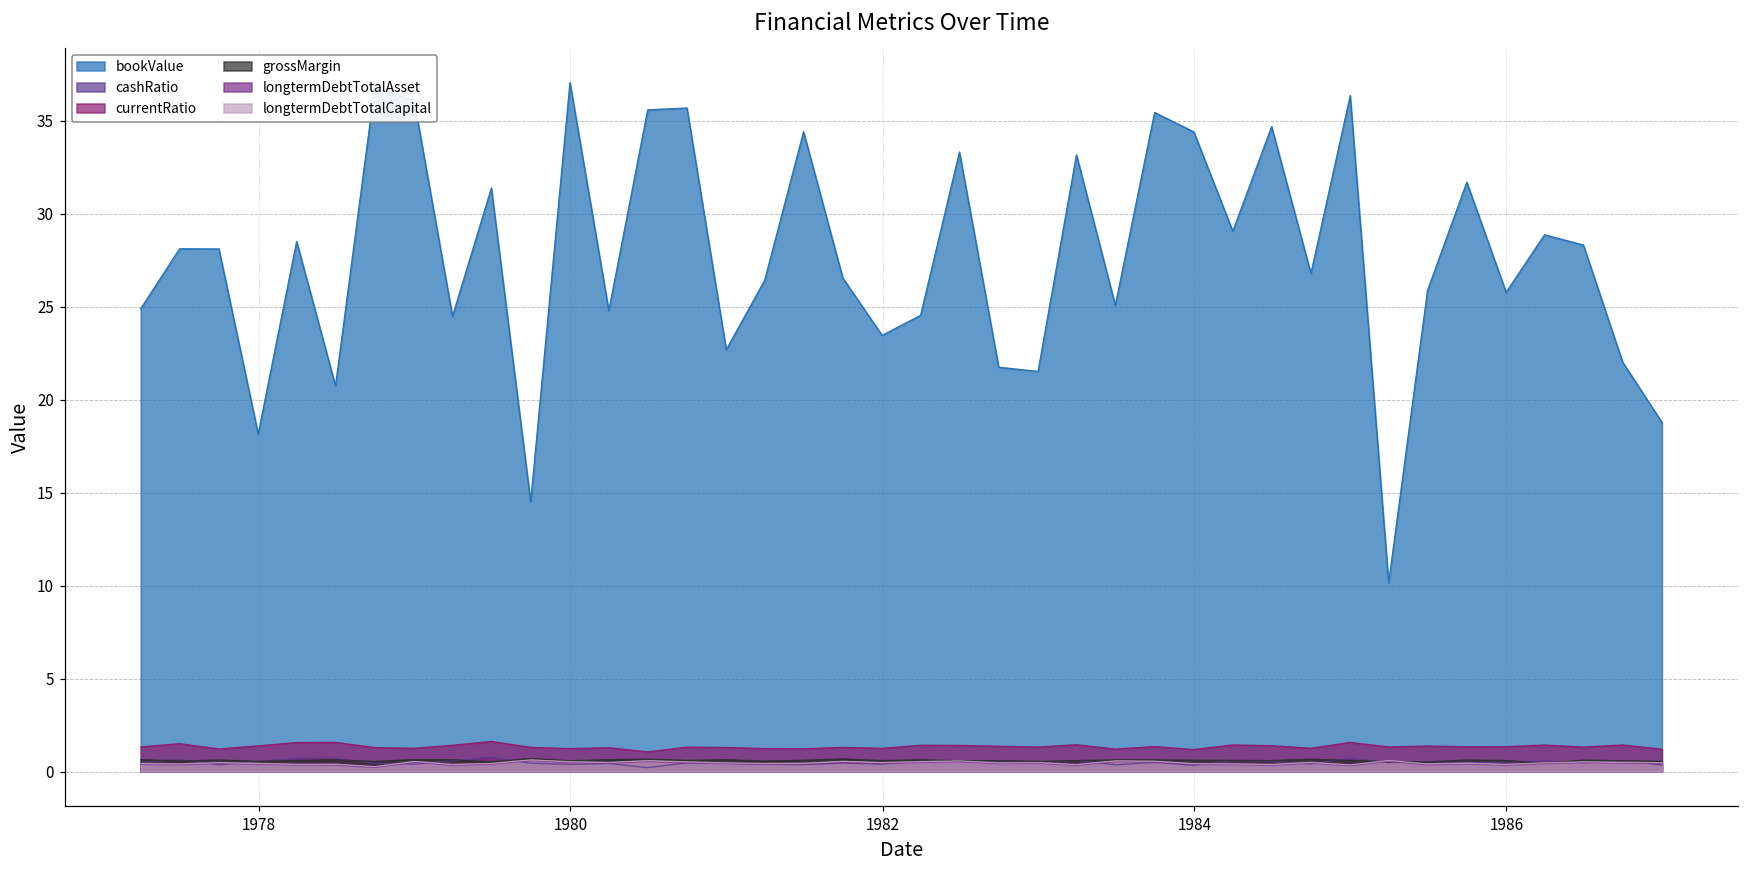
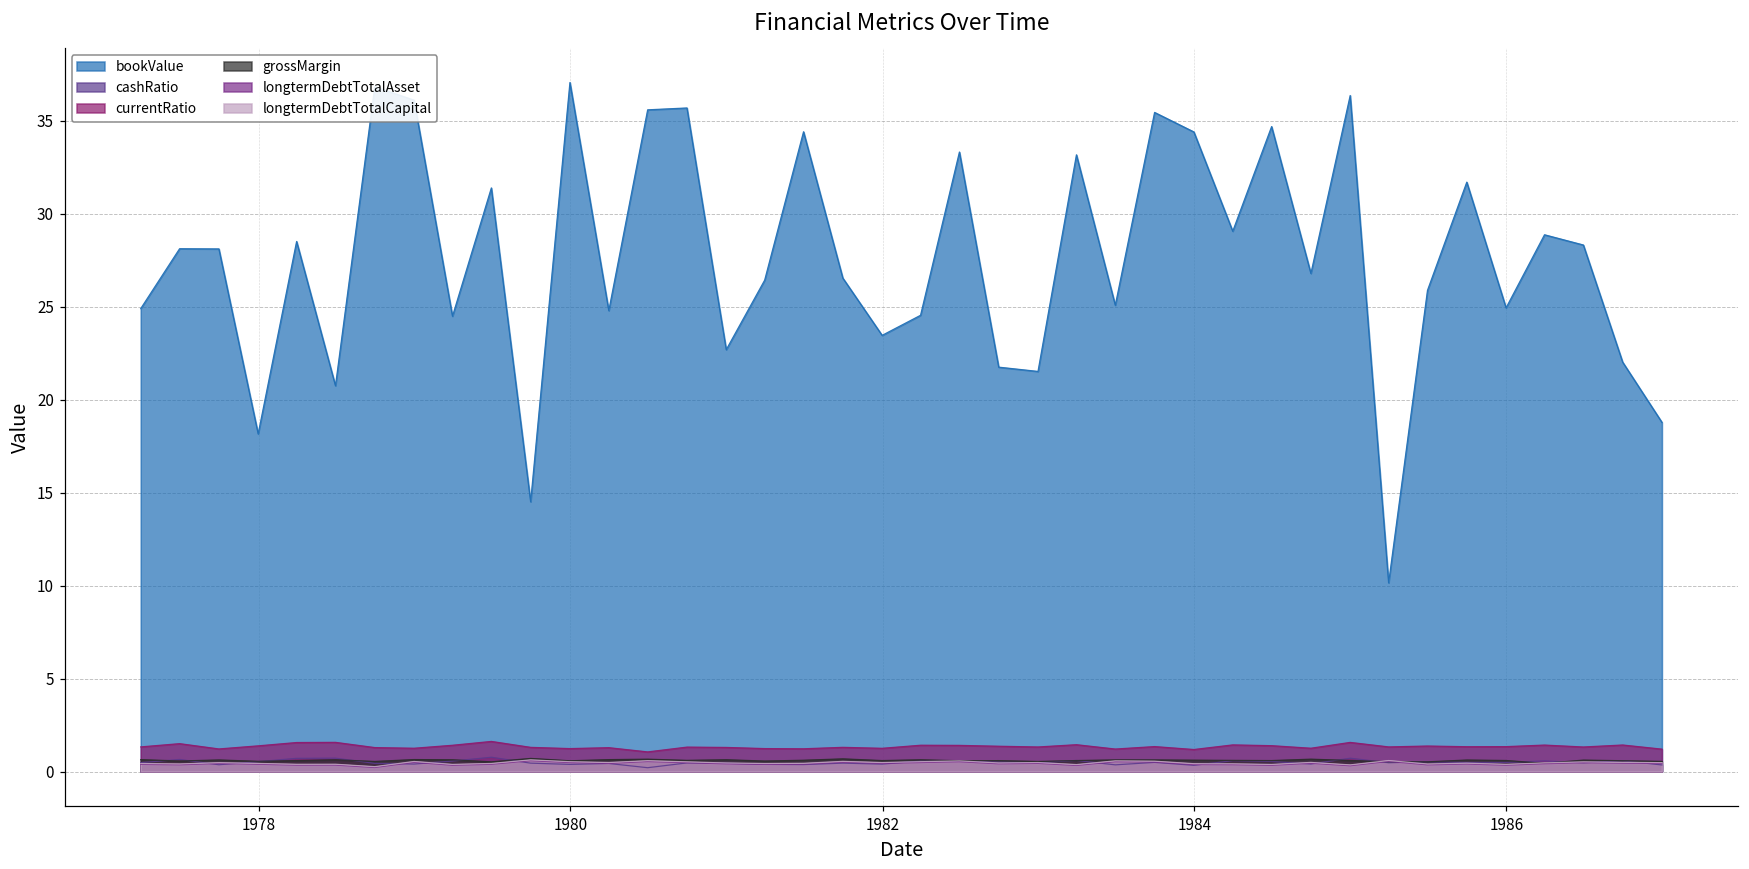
bookValue, 1986: 25.8 -> 24.9
